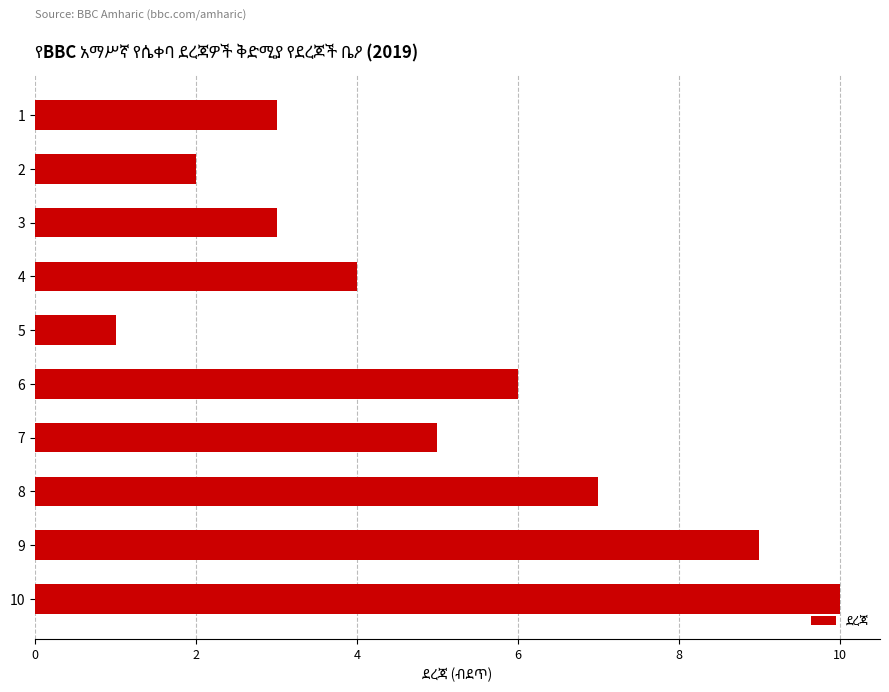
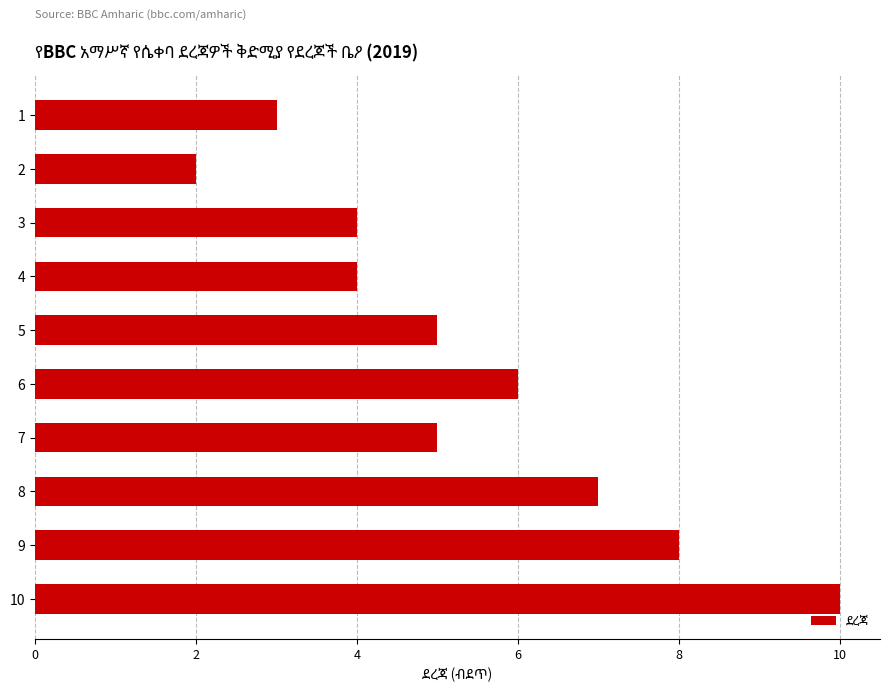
3: 3 -> 4
5: 1 -> 5
9: 9 -> 8
